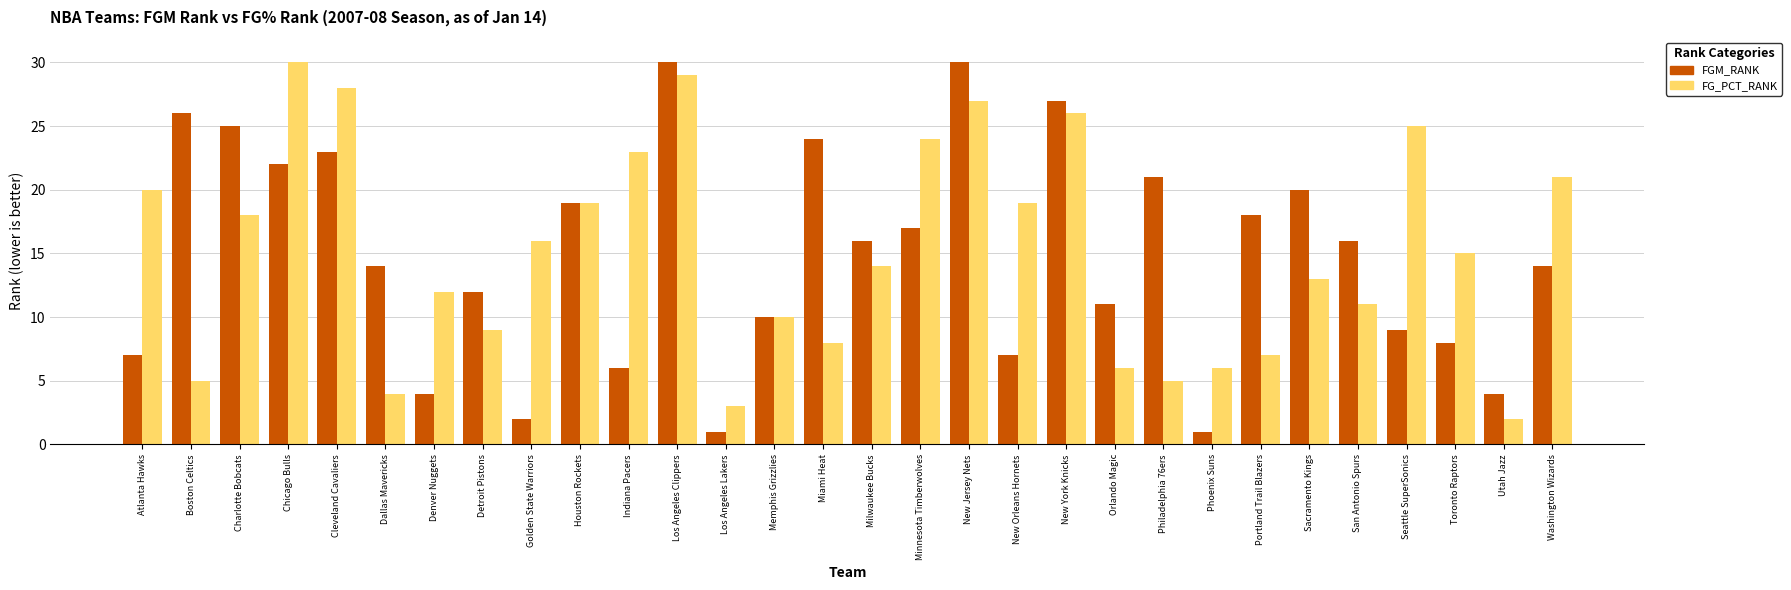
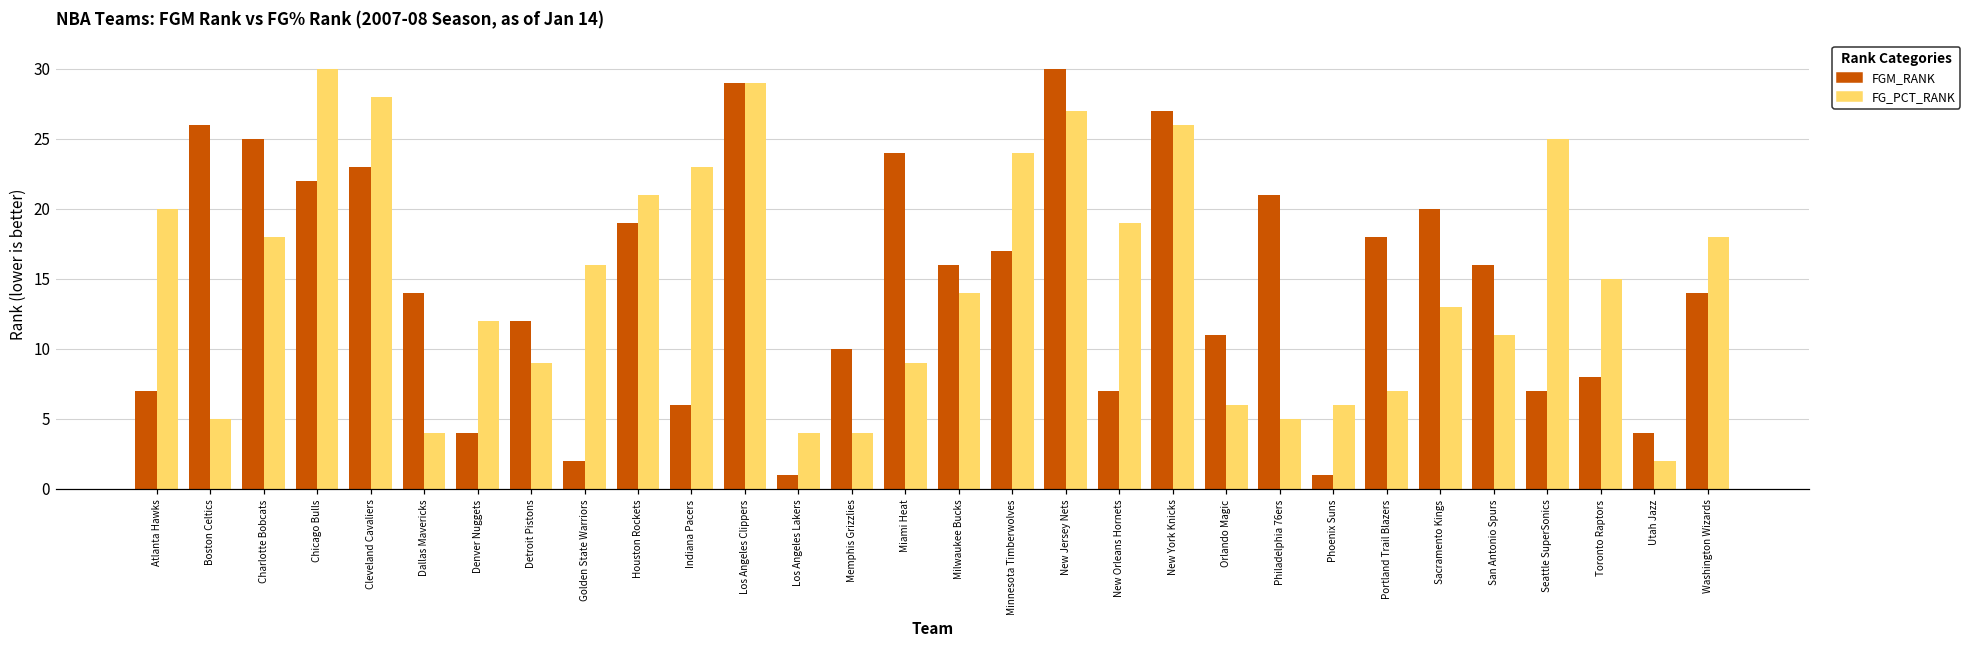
FG_PCT_RANK, Houston Rockets: 19 -> 21
FGM_RANK, Los Angeles Clippers: 30 -> 29
FG_PCT_RANK, Los Angeles Lakers: 3 -> 4
FG_PCT_RANK, Memphis Grizzlies: 10 -> 4
FG_PCT_RANK, Miami Heat: 8 -> 9
FGM_RANK, Seattle SuperSonics: 9 -> 7
FG_PCT_RANK, Washington Wizards: 21 -> 18
